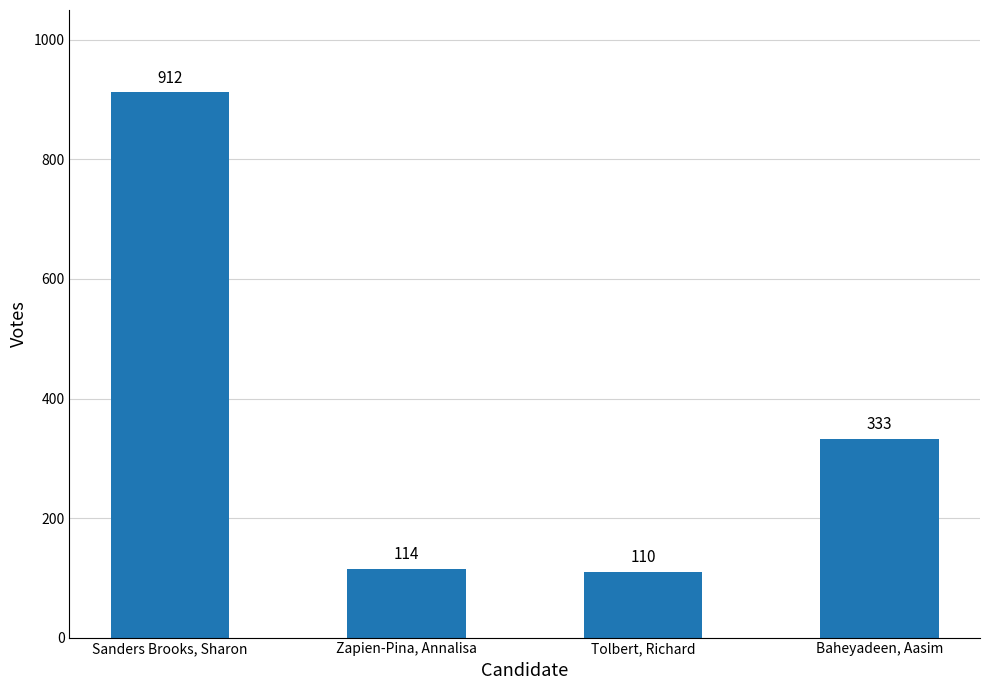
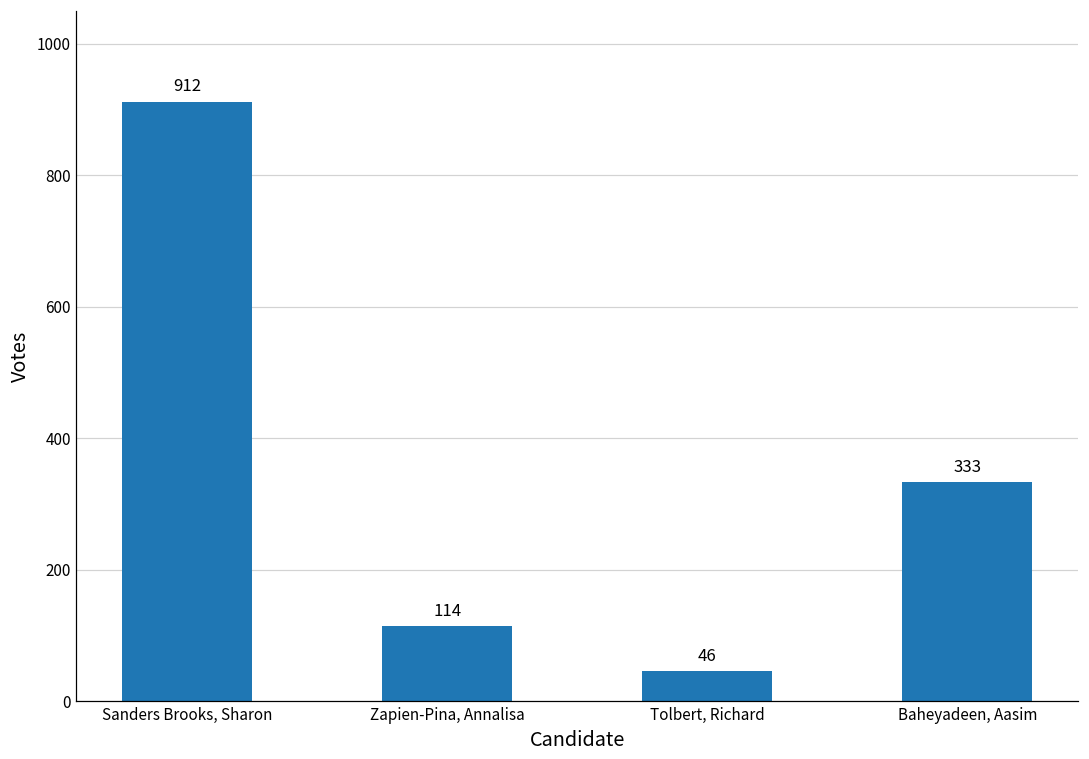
Tolbert, Richard: 110 -> 46
